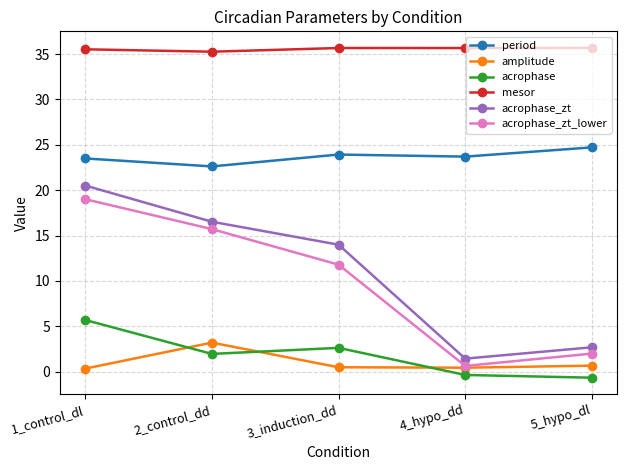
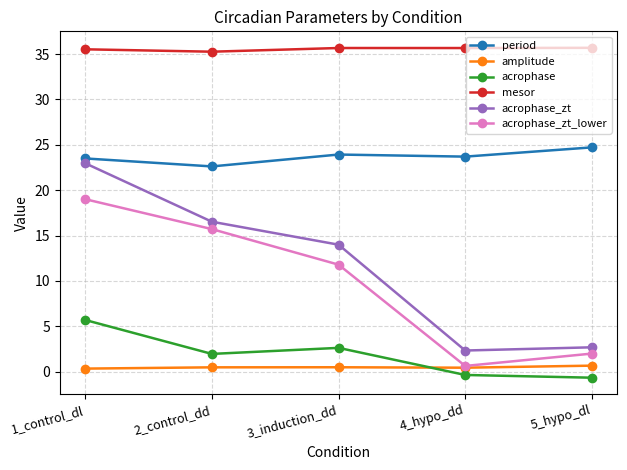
acrophase_zt, 1_control_dl: 21 -> 23
amplitude, 2_control_dd: 3 -> 0
acrophase_zt, 4_hypo_dd: 1 -> 2
